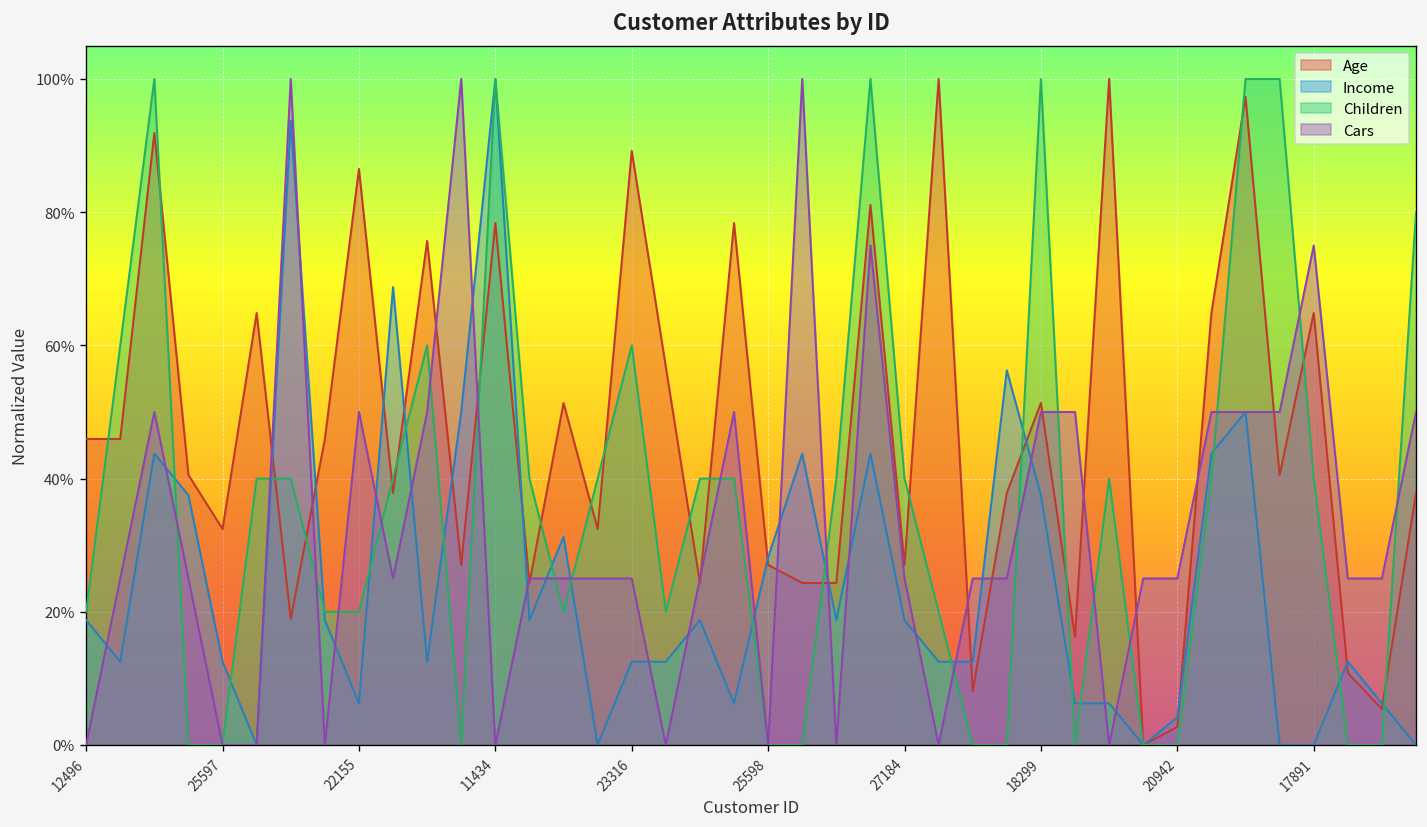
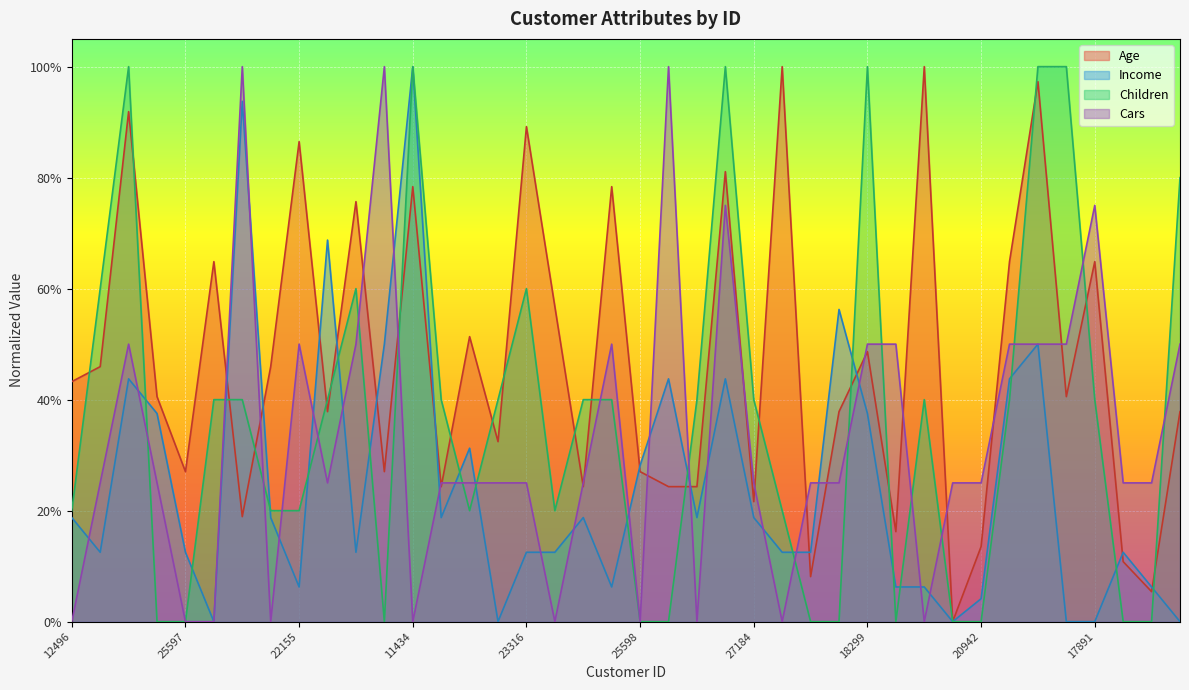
Age, 12496: 46% -> 43%
Age, 25597: 32% -> 27%
Age, 27184: 27% -> 22%
Age, 18299: 51% -> 49%
Age, 20942: 3% -> 14%
